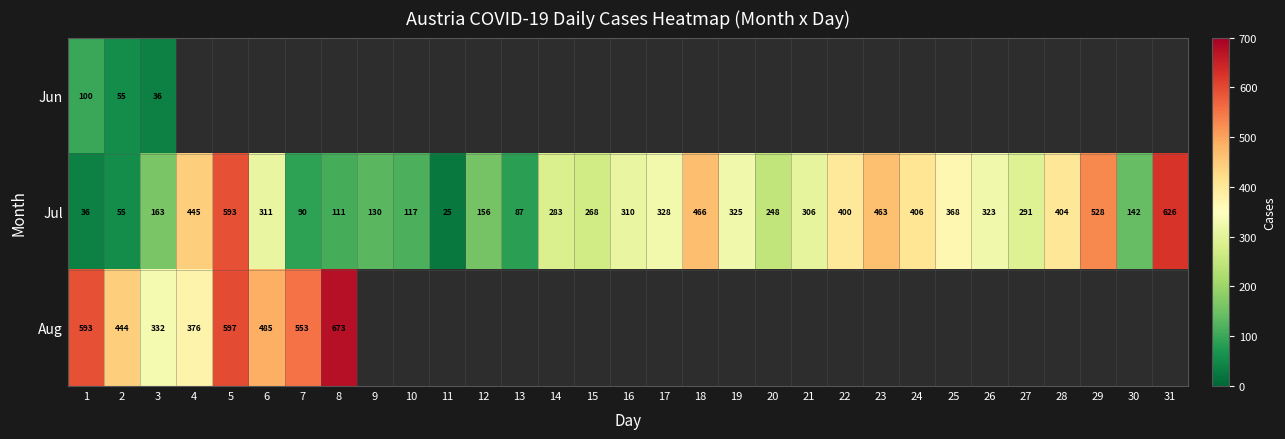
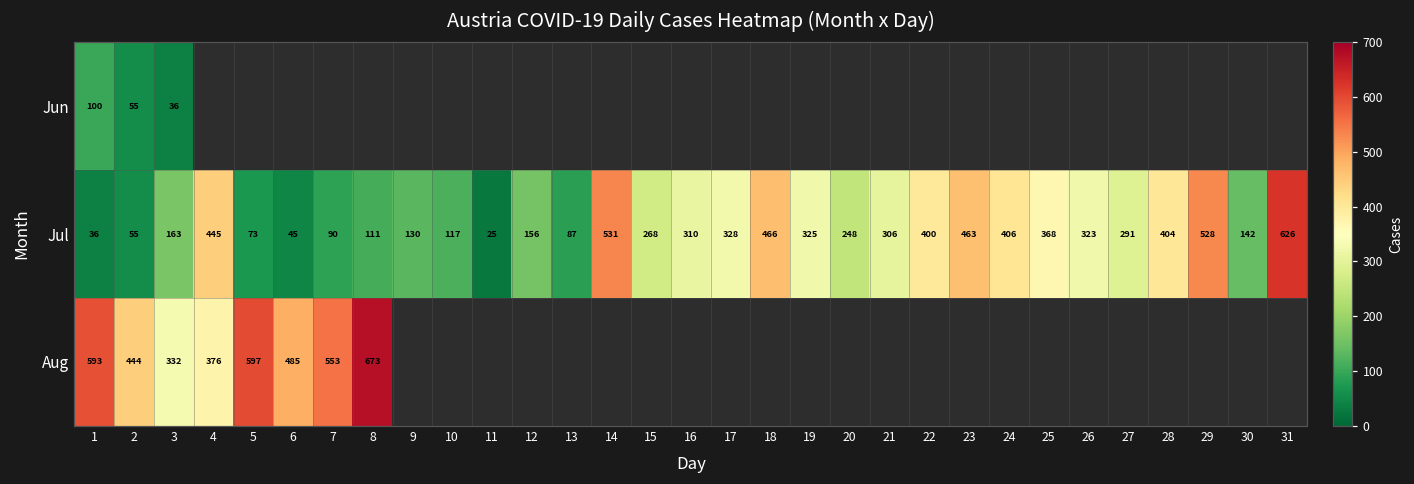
Jul, 5: 593 -> 73
Jul, 6: 311 -> 45
Jul, 14: 283 -> 531
